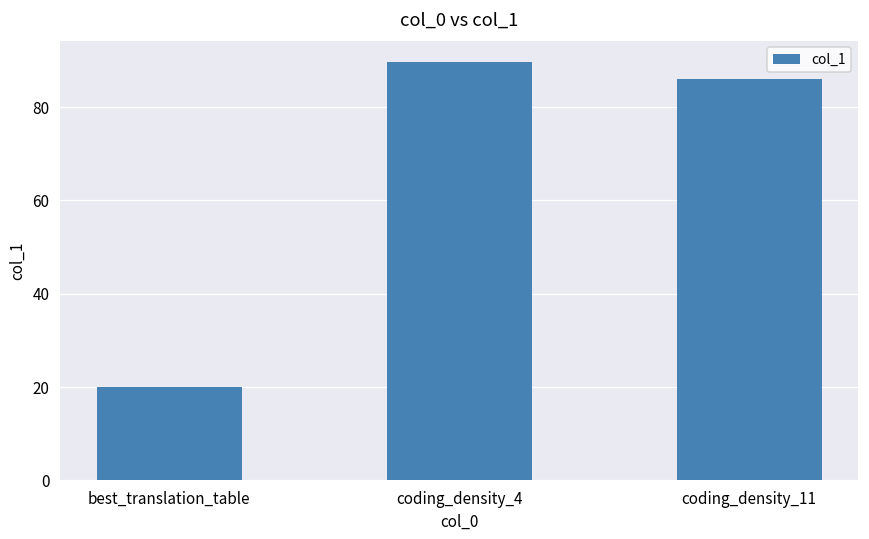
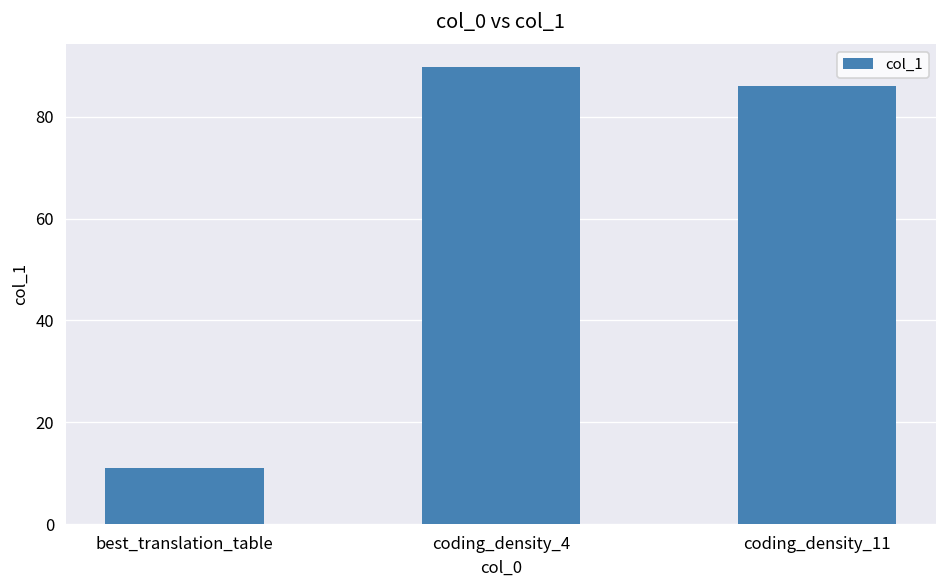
best_translation_table: 20 -> 11
